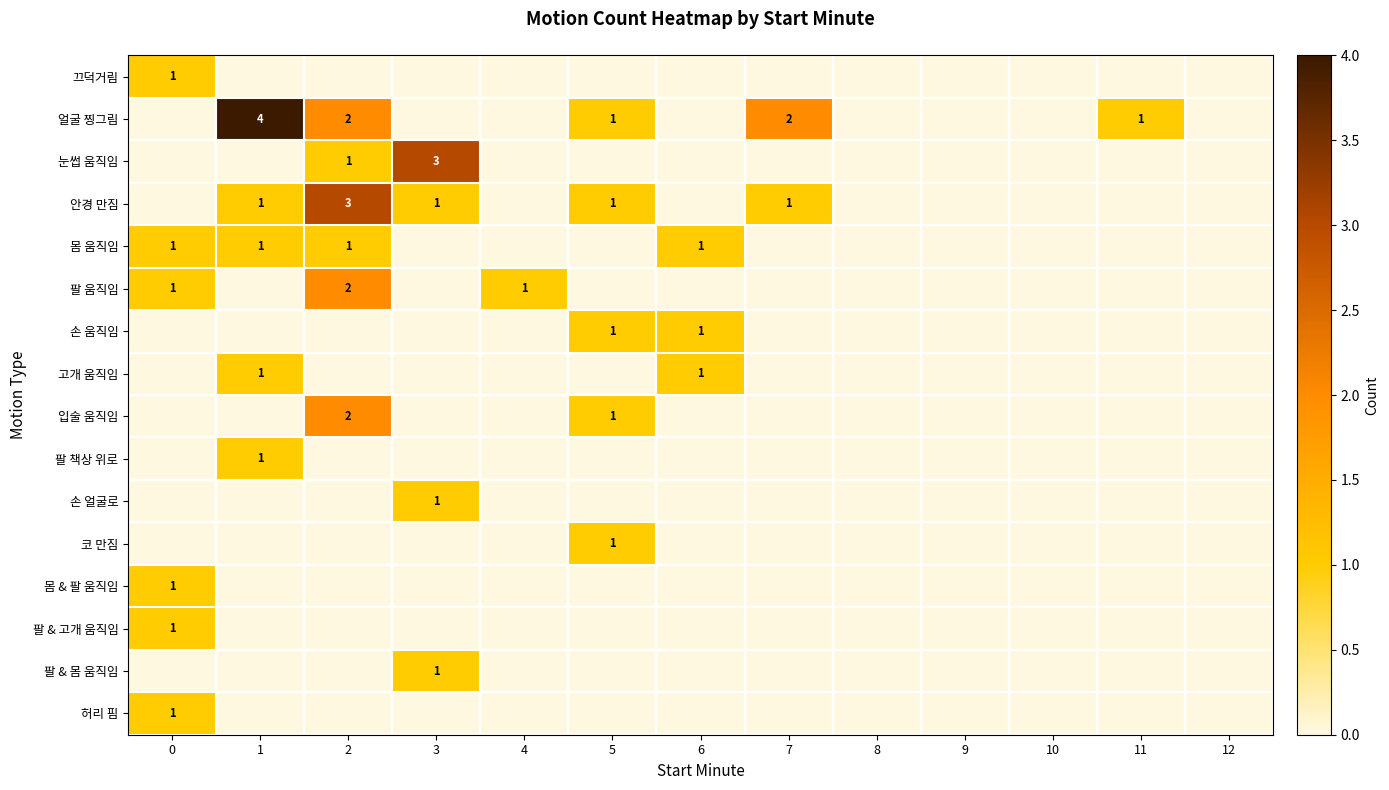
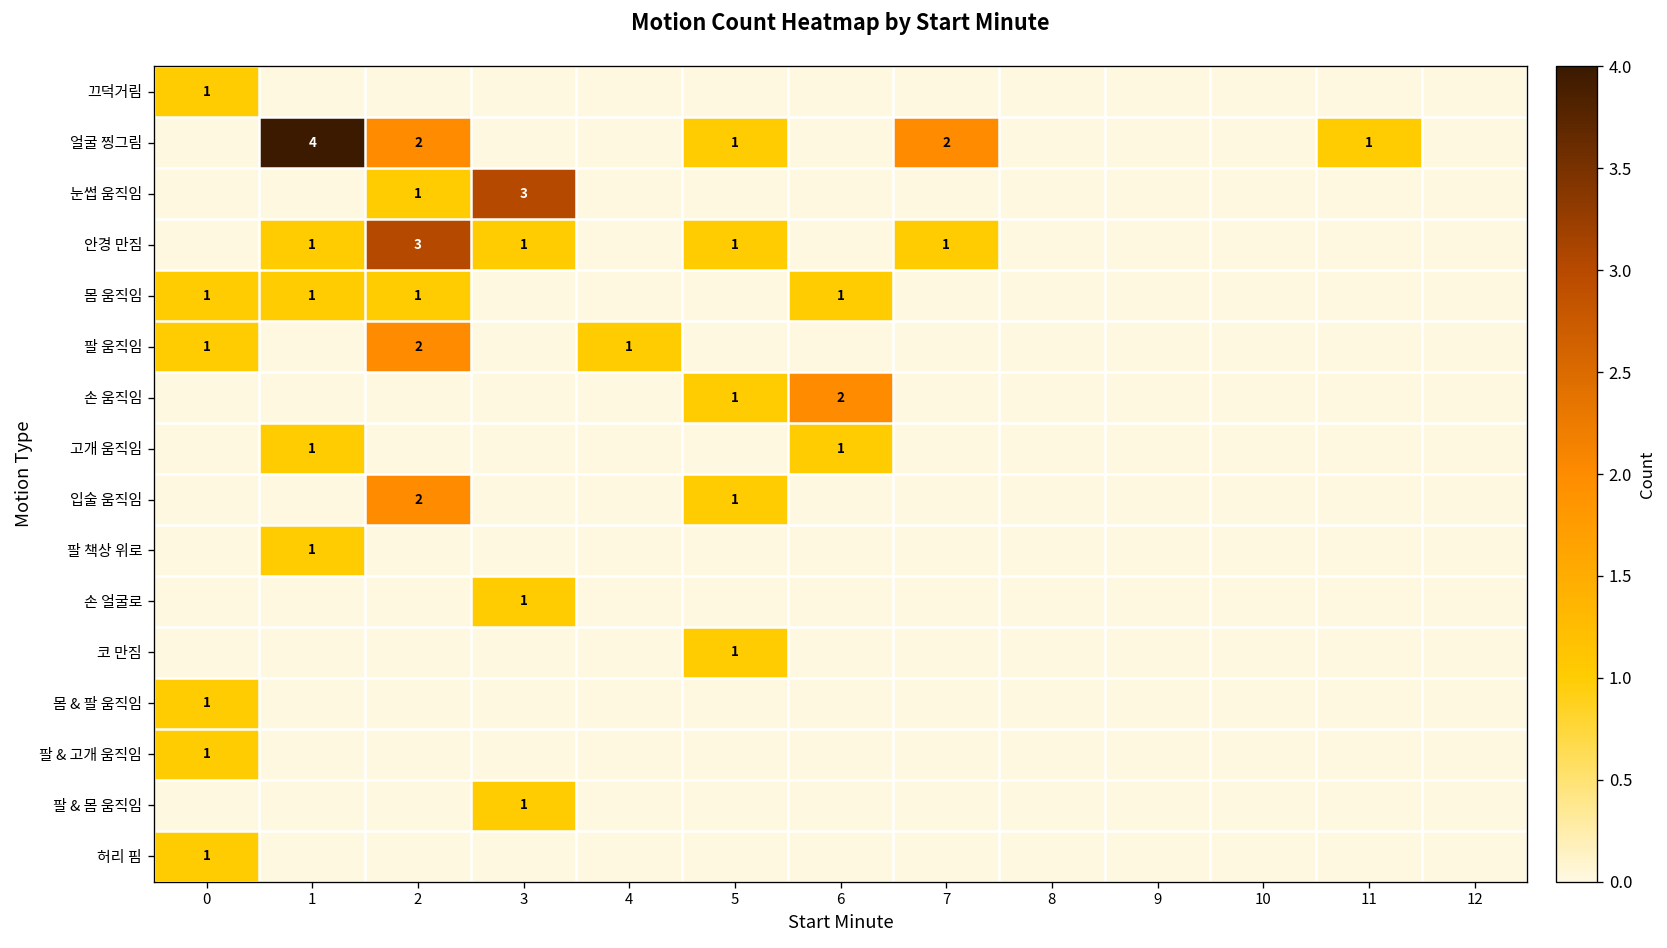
손 움직임, 6: 1 -> 2
